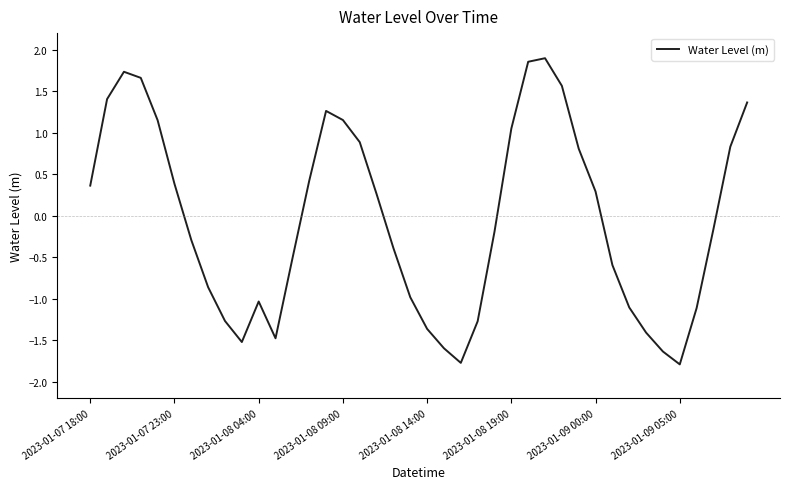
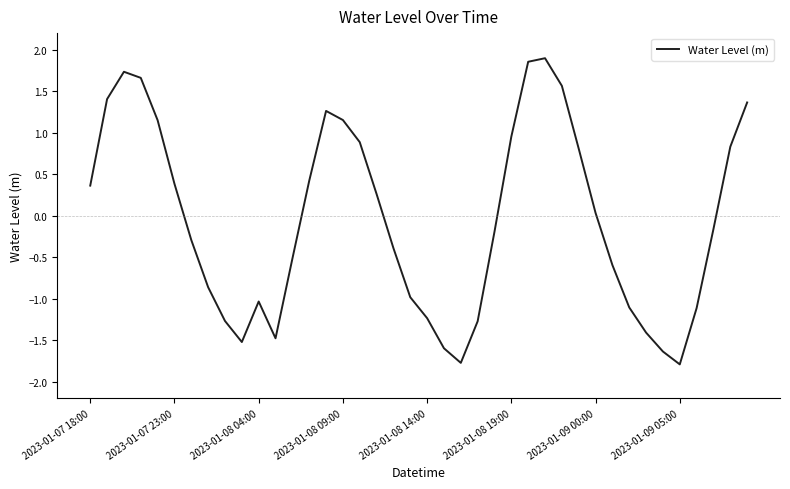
2023-01-08 14:00: -1.4 -> -1.2
2023-01-08 19:00: 1.05 -> 0.95
2023-01-09 00:00: 0.3 -> 0.0
